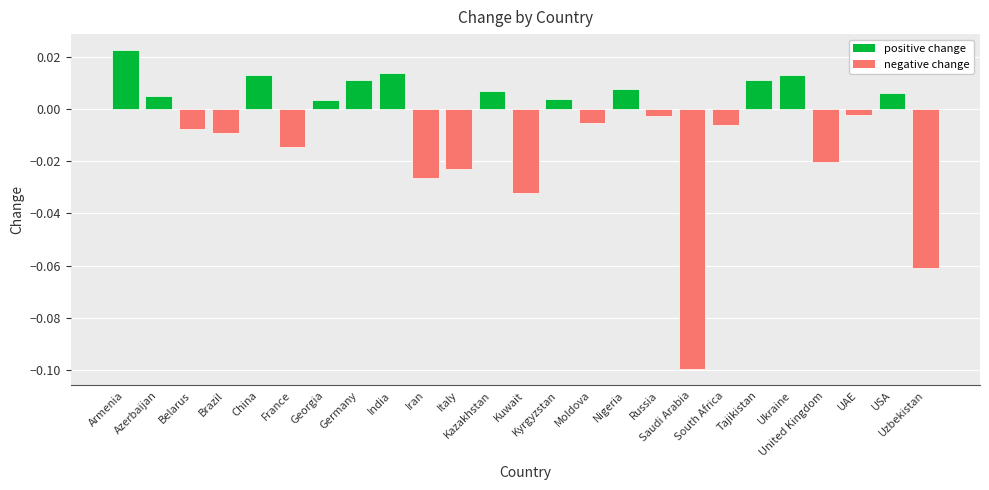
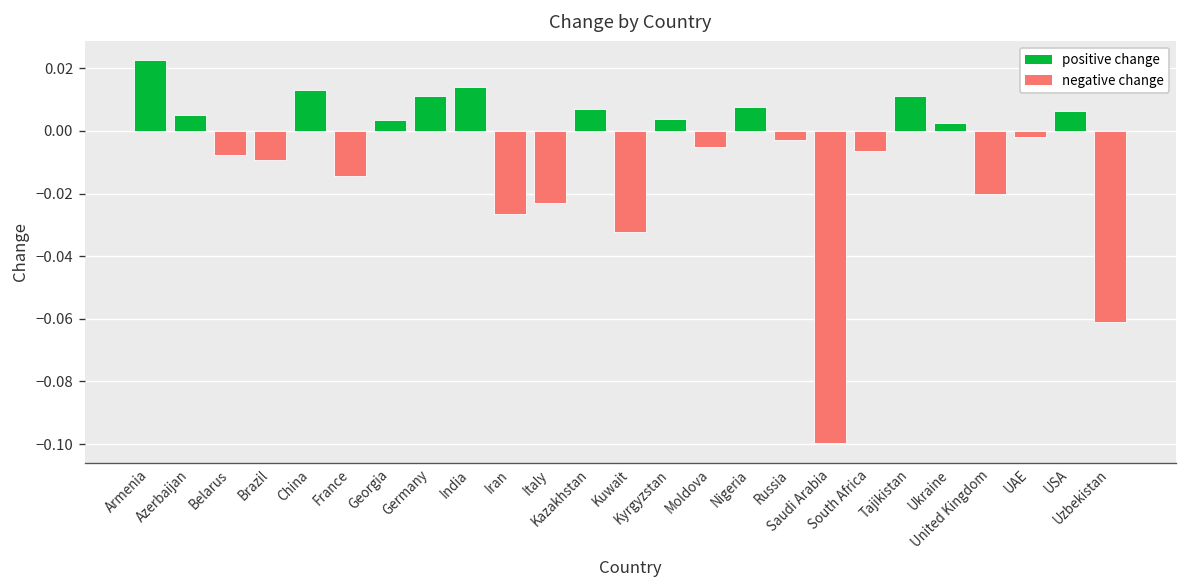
Ukraine: 0.013 -> 0.003
